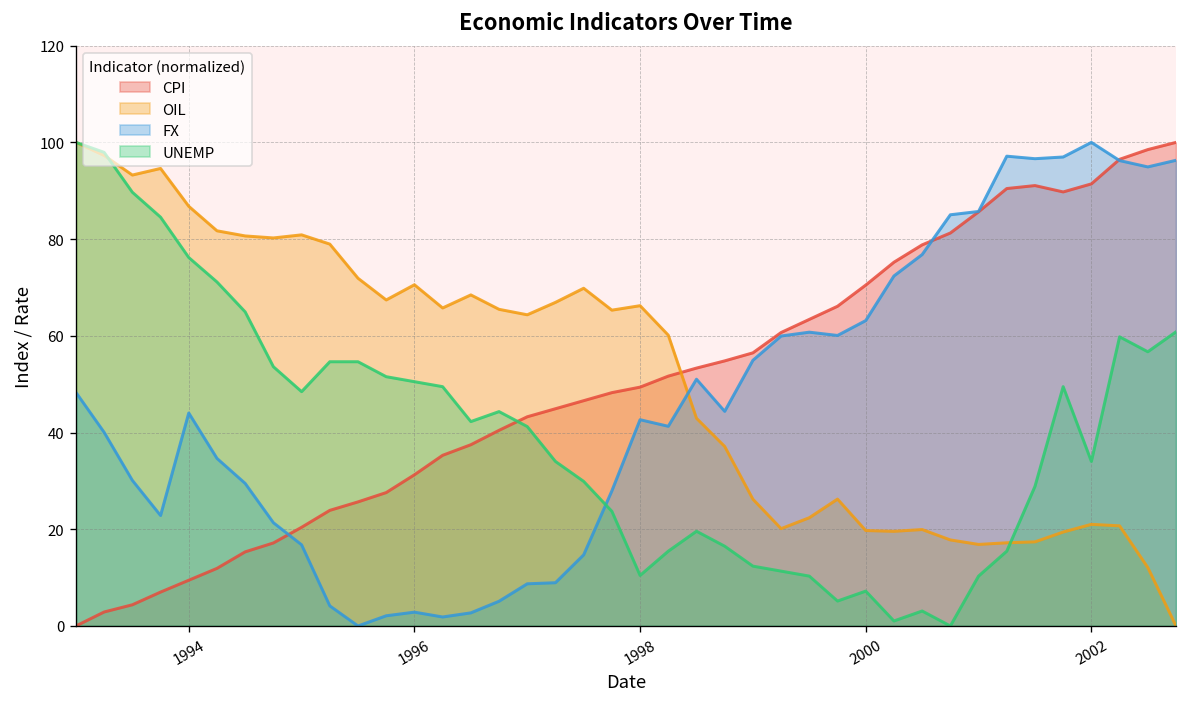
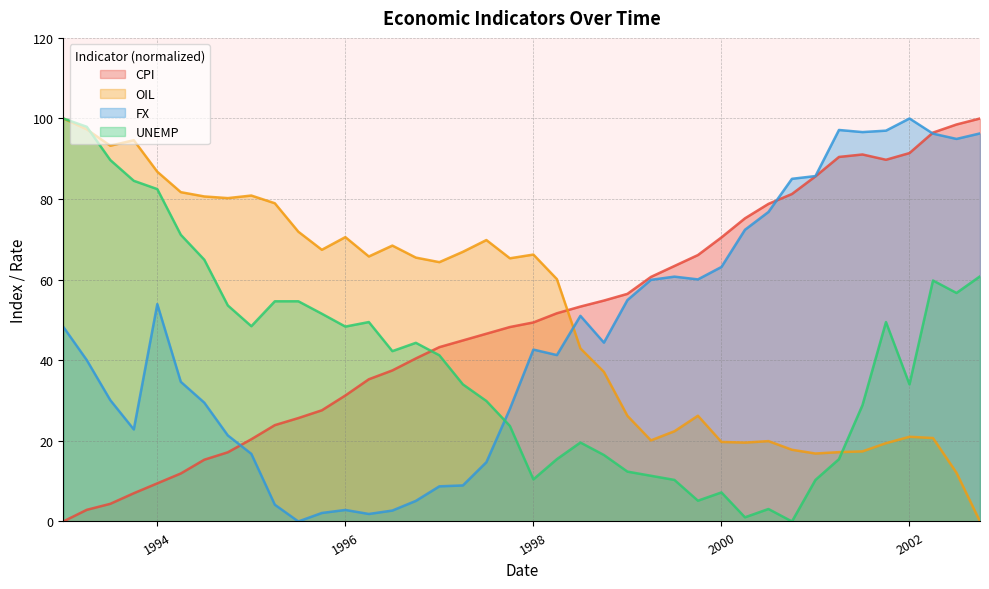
FX, 1994: 44 -> 54
UNEMP, 1994: 76 -> 82
UNEMP, 1996: 51 -> 48
